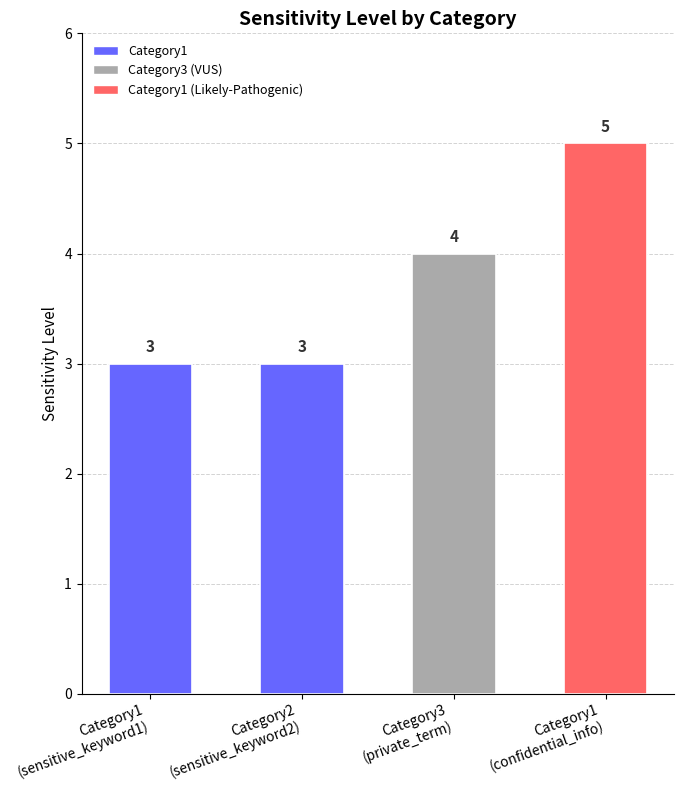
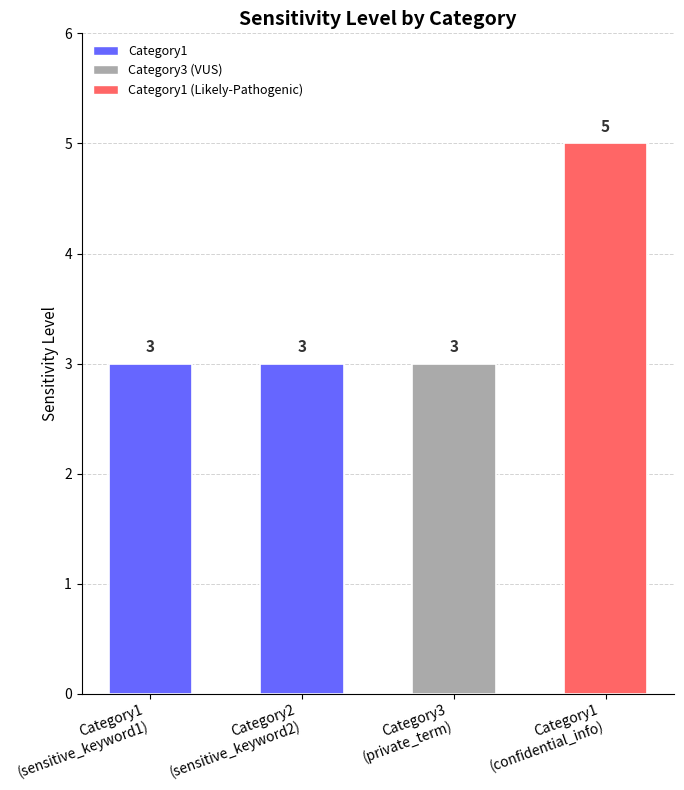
Category3 (private_term): 4 -> 3
